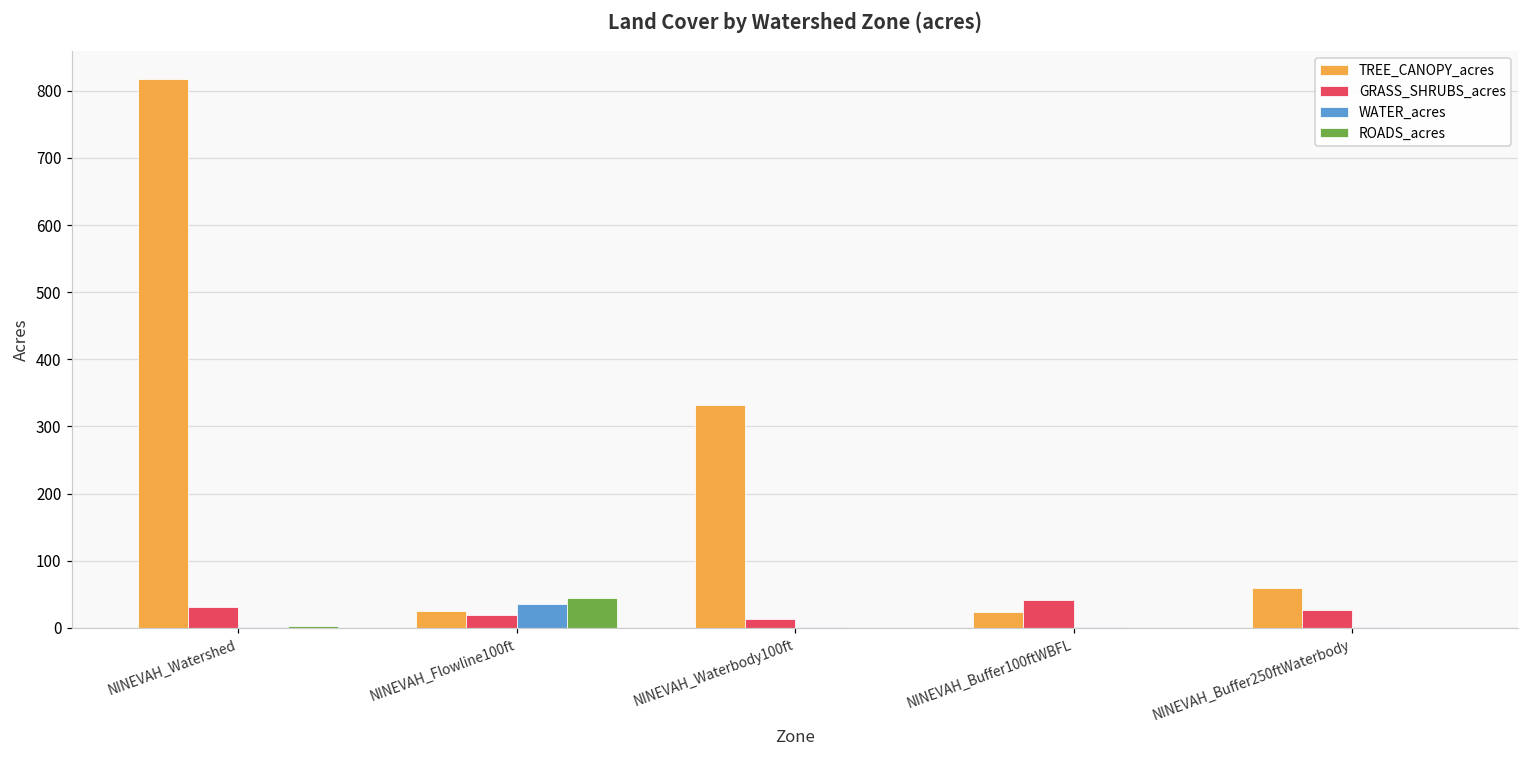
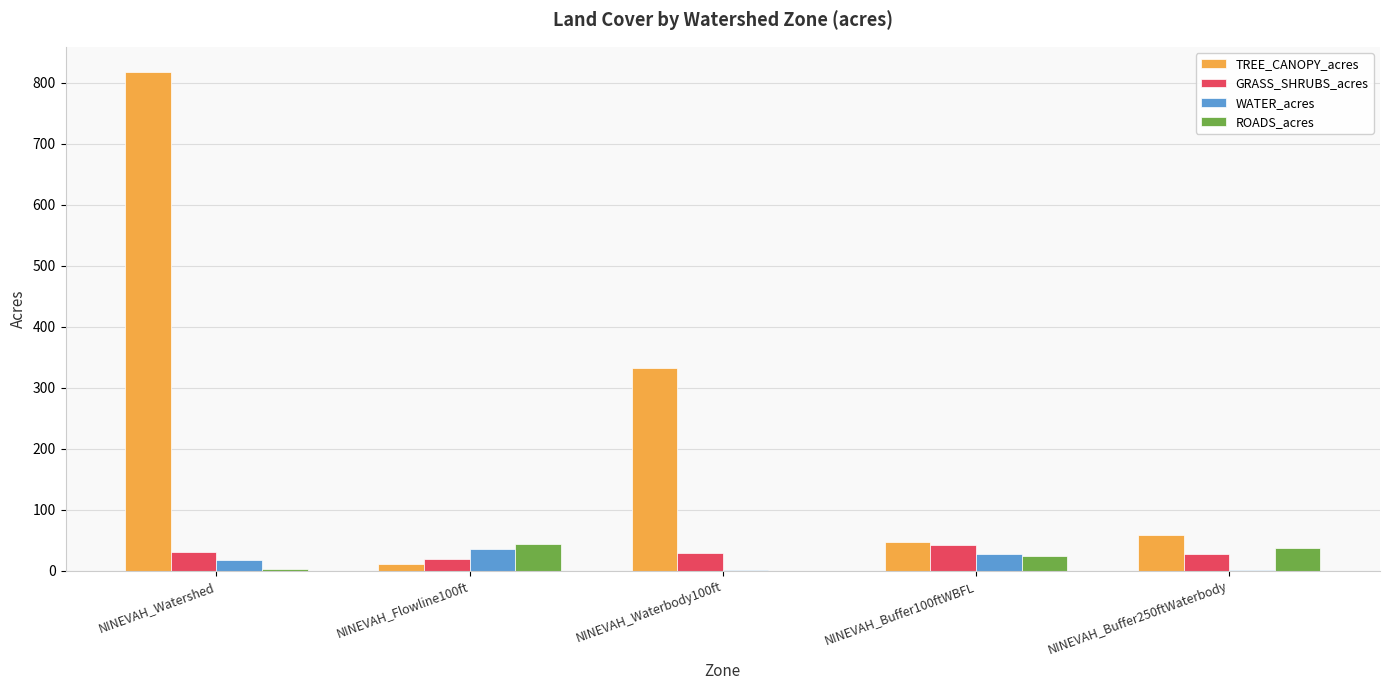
WATER_acres, NINEVAH_Watershed: 0 -> 20
TREE_CANOPY_acres, NINEVAH_Flowline100ft: 20 -> 10
GRASS_SHRUBS_acres, NINEVAH_Waterbody100ft: 10 -> 30
TREE_CANOPY_acres, NINEVAH_Buffer100ftWBFL: 20 -> 50
WATER_acres, NINEVAH_Buffer100ftWBFL: 0 -> 30
ROADS_acres, NINEVAH_Buffer100ftWBFL: 0 -> 20
ROADS_acres, NINEVAH_Buffer250ftWaterbody: 0 -> 40
